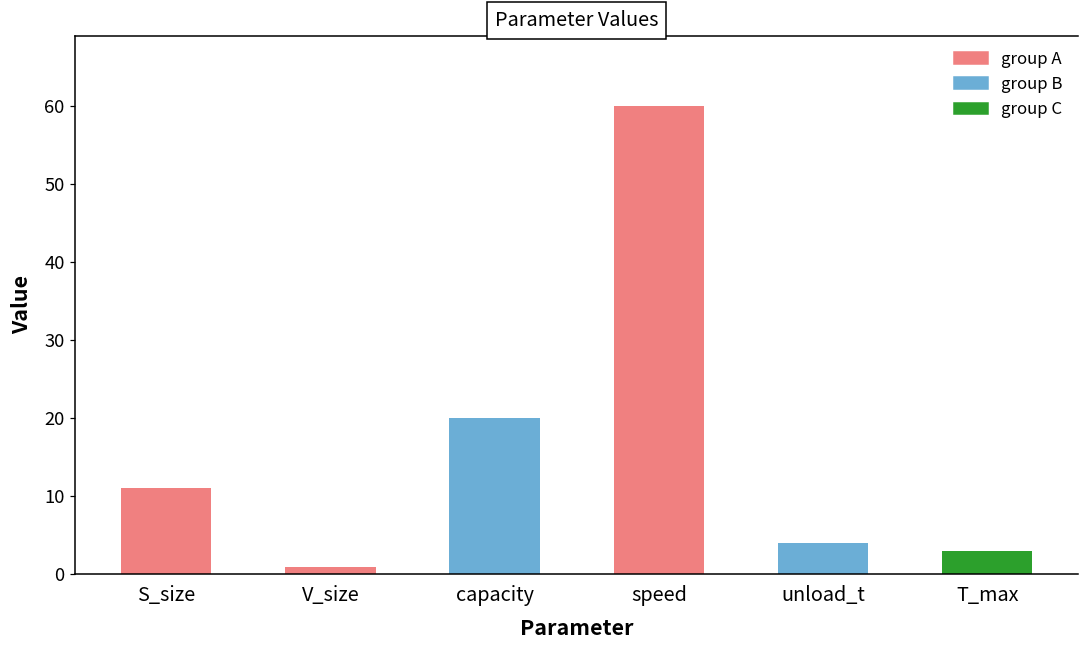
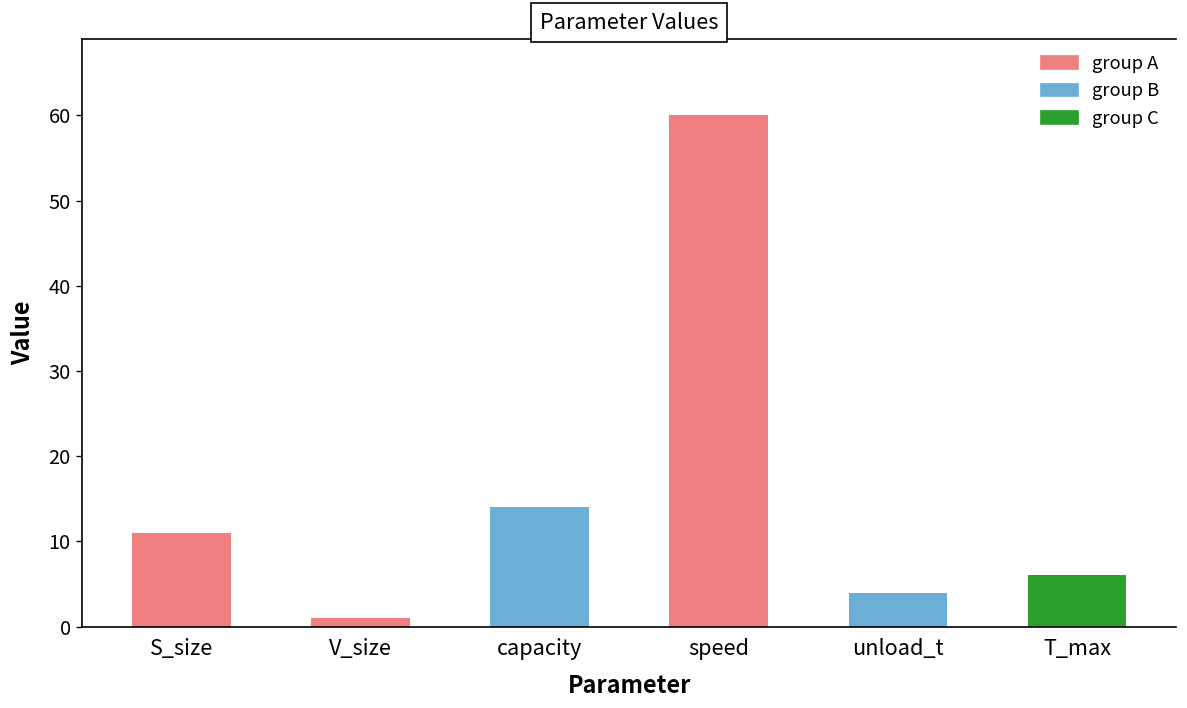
capacity: 20 -> 14
T_max: 3 -> 6
